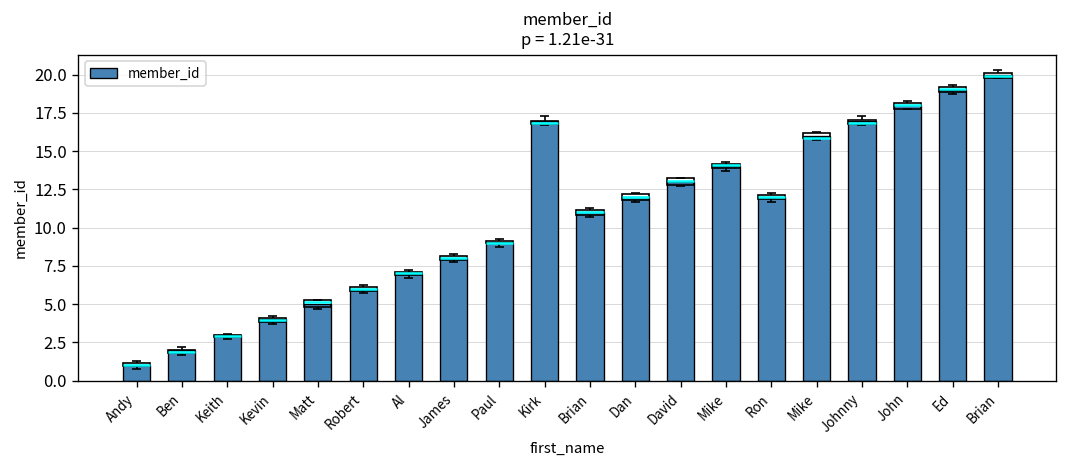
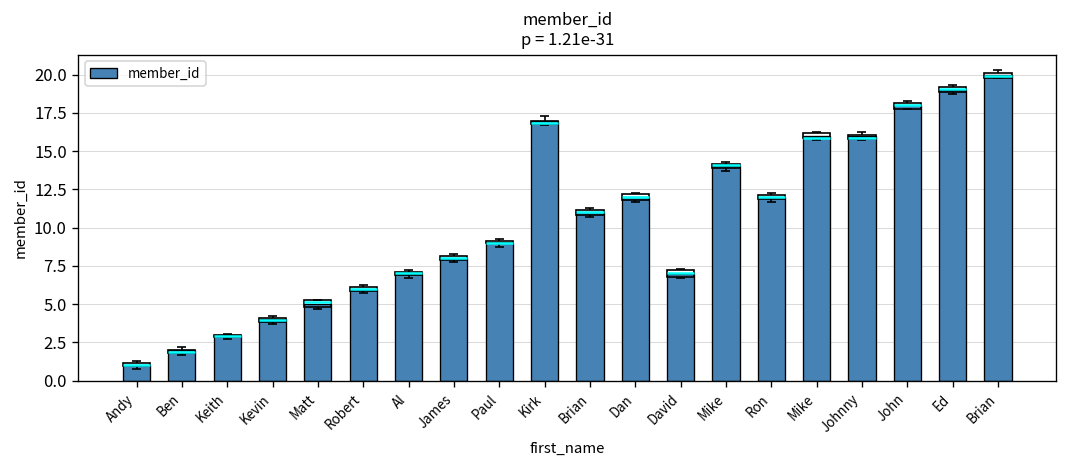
David: 13 -> 7
Johnny: 17 -> 16
